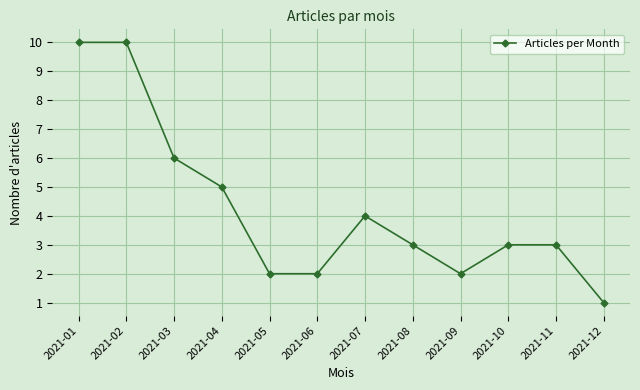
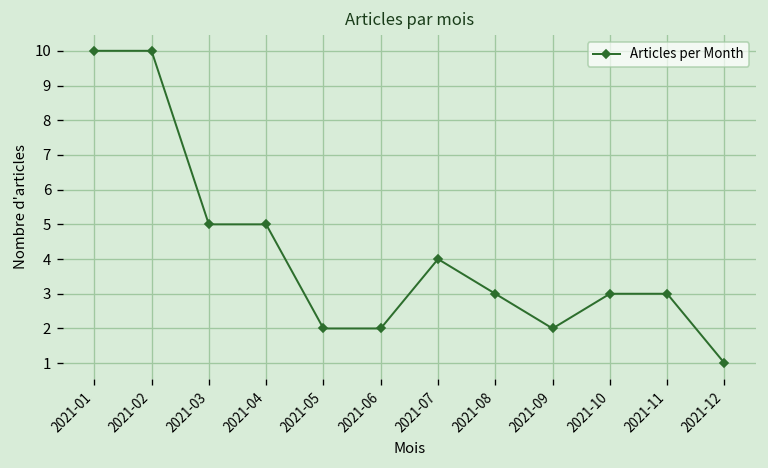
2021-03: 6 -> 5
